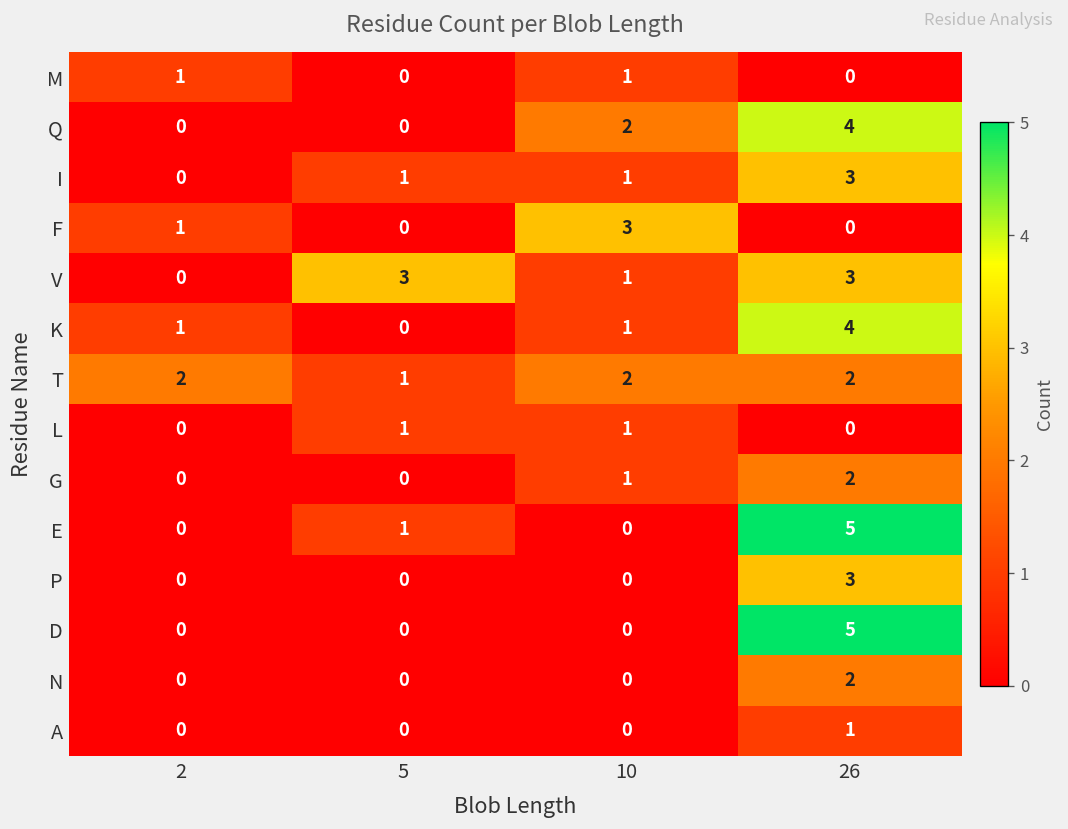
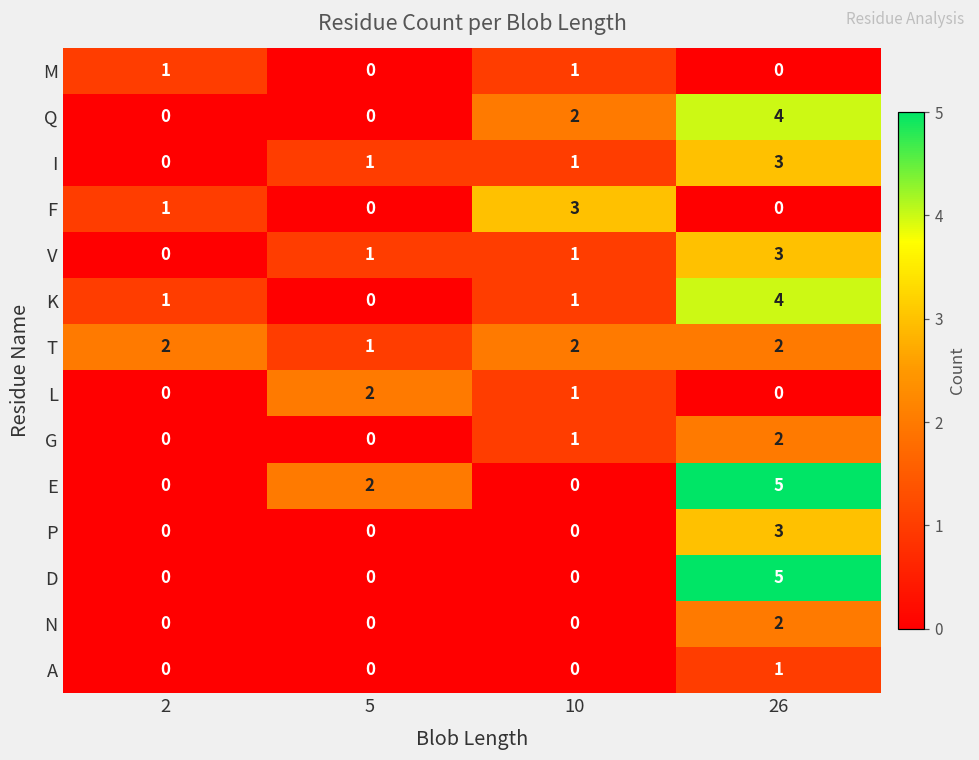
V, 5: 3 -> 1
L, 5: 1 -> 2
E, 5: 1 -> 2
